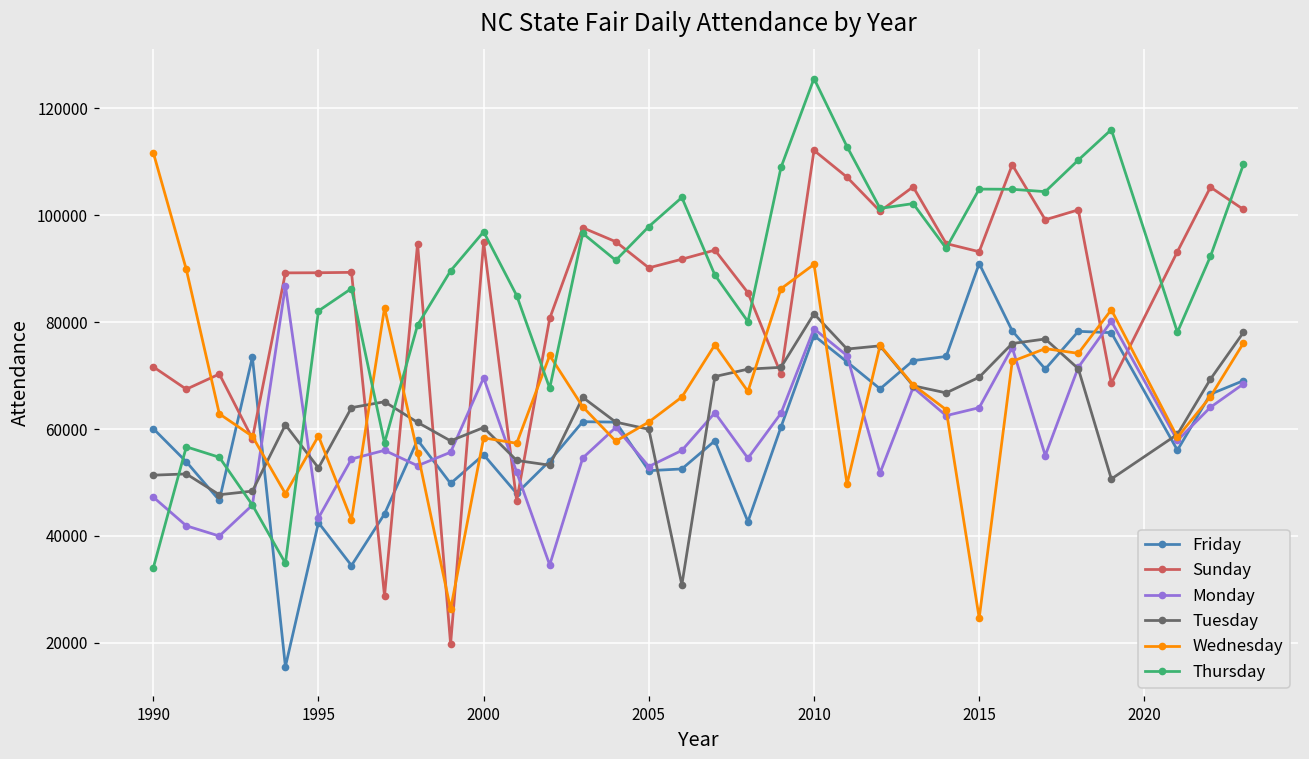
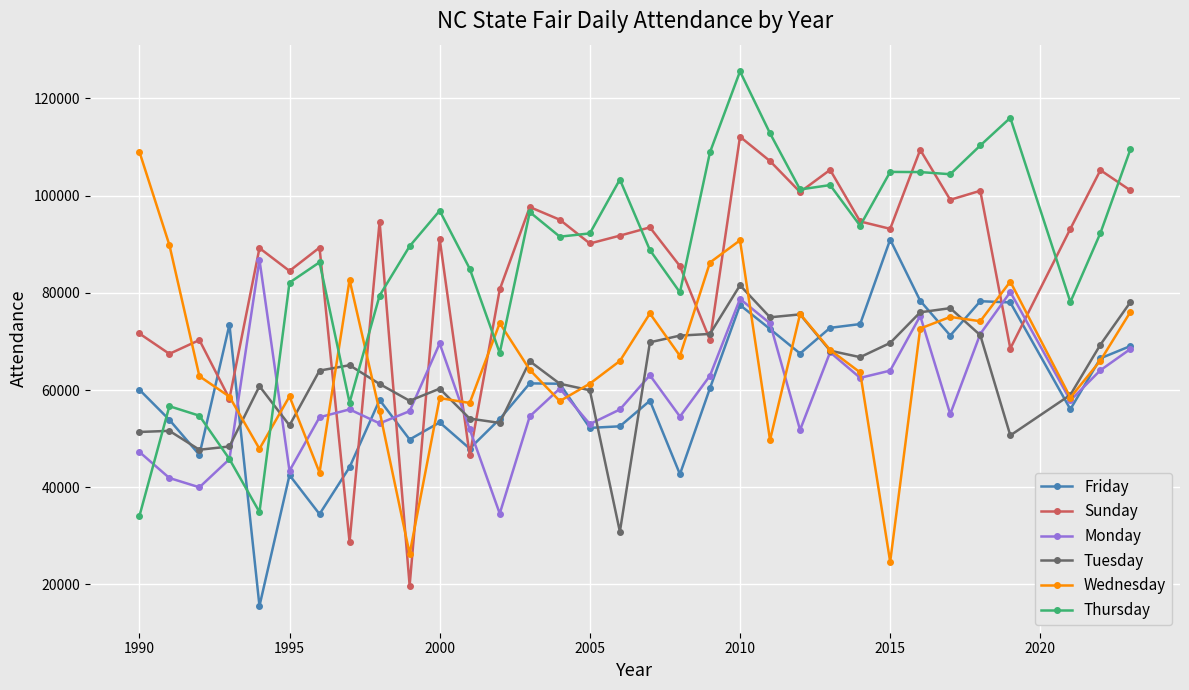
Wednesday, 1990: 112000 -> 109000
Sunday, 1995: 89000 -> 85000
Friday, 2000: 55000 -> 53000
Sunday, 2000: 95000 -> 91000
Thursday, 2005: 98000 -> 92000
